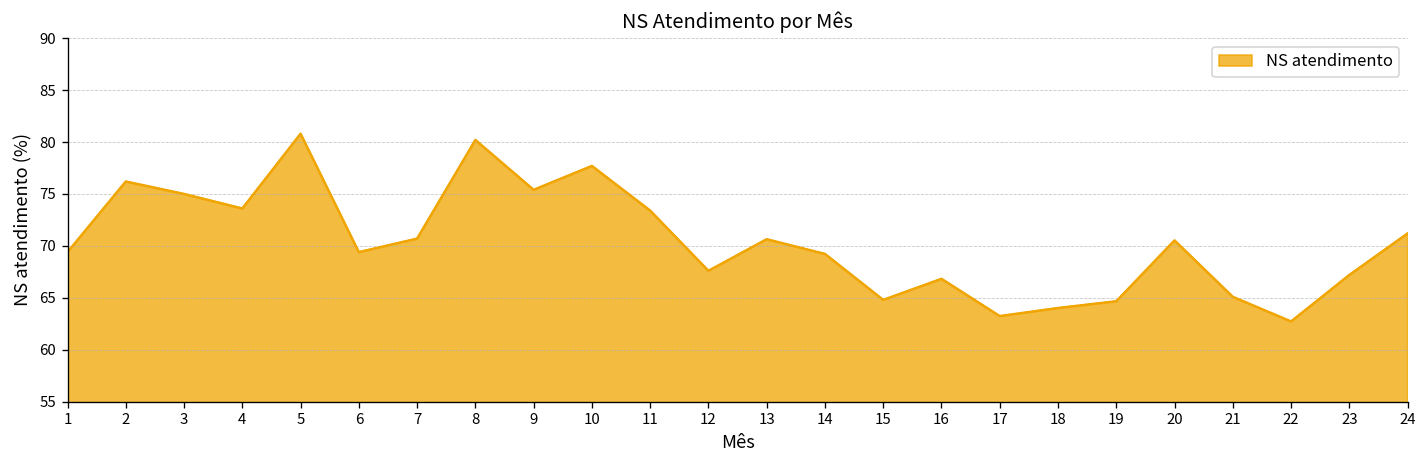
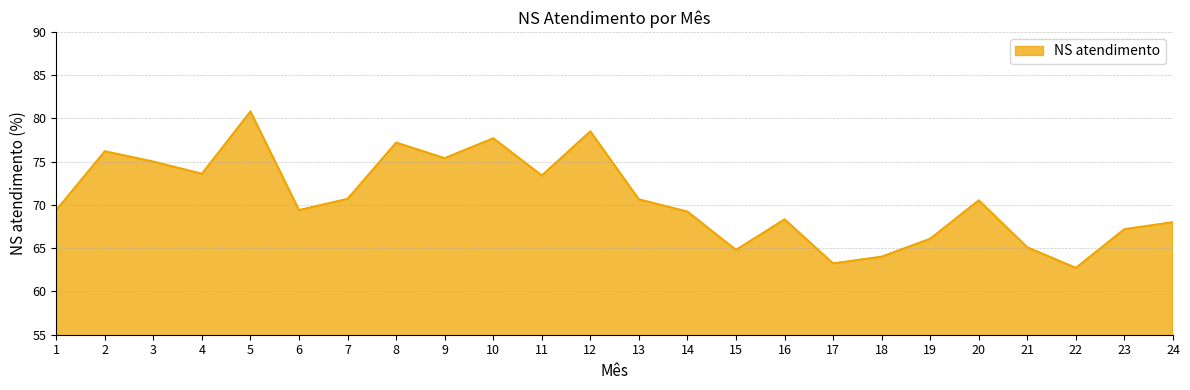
8: 80 -> 77
12: 68 -> 79
16: 67 -> 68
19: 65 -> 66
24: 71 -> 68
